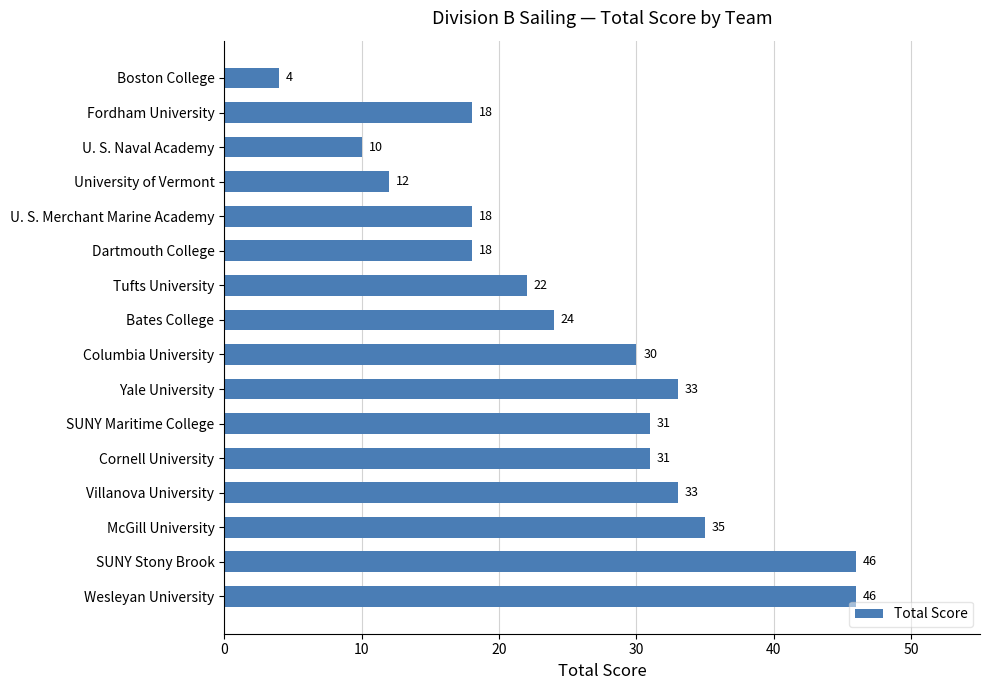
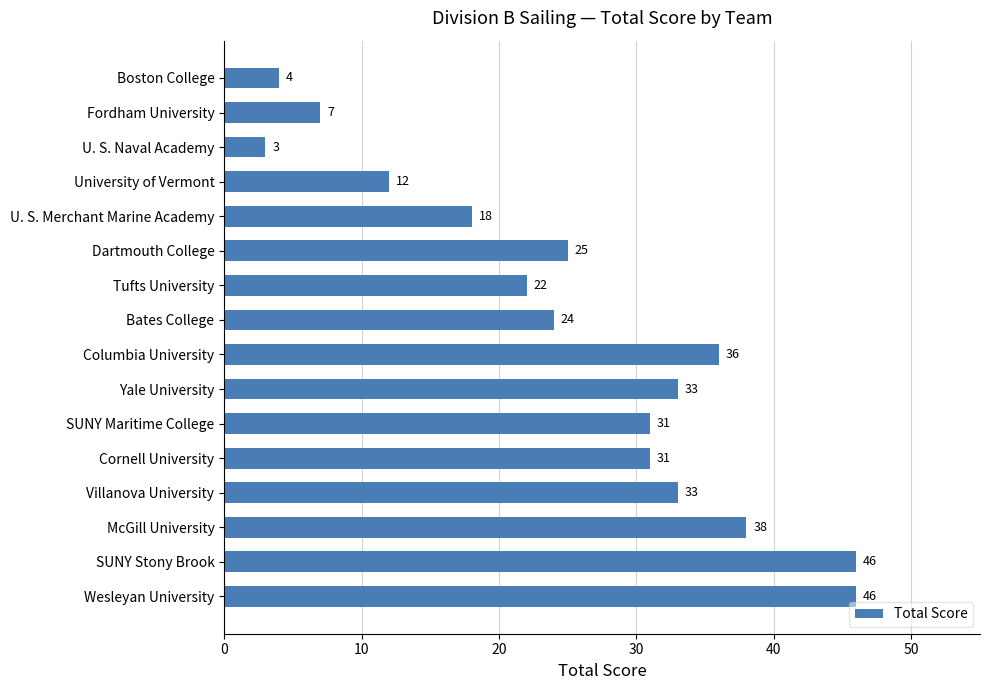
Fordham University: 18 -> 7
U. S. Naval Academy: 10 -> 3
Dartmouth College: 18 -> 25
Columbia University: 30 -> 36
McGill University: 35 -> 38
